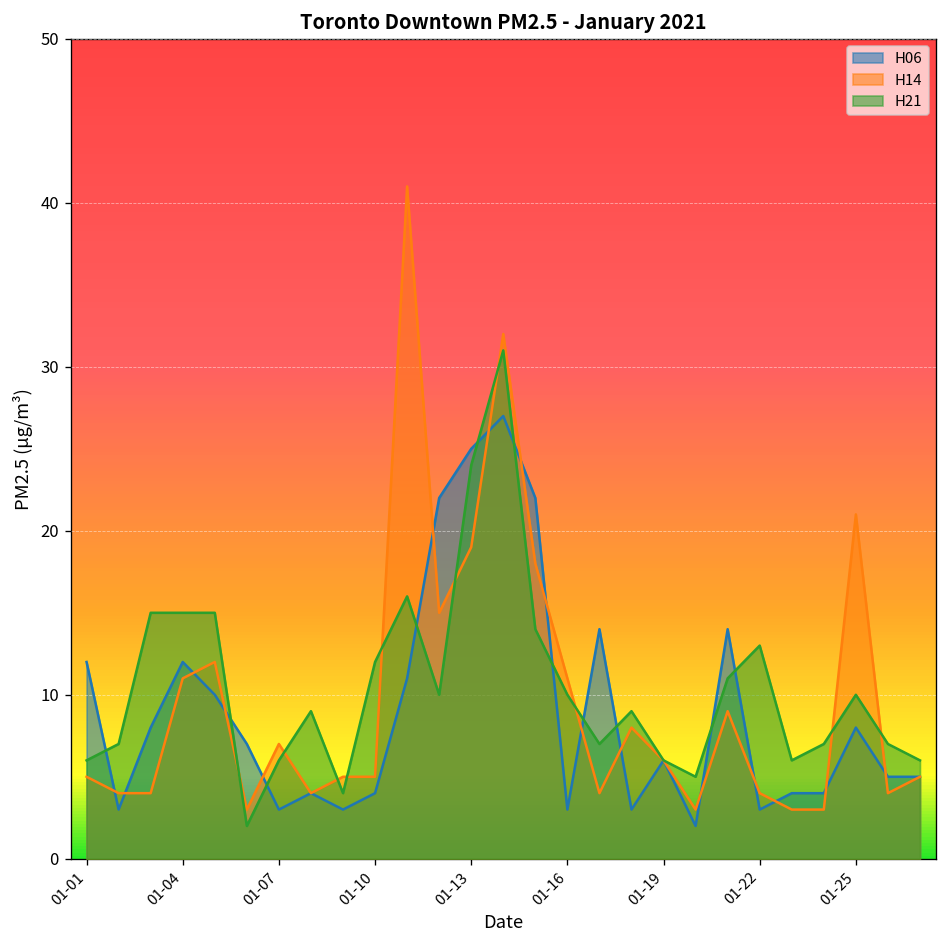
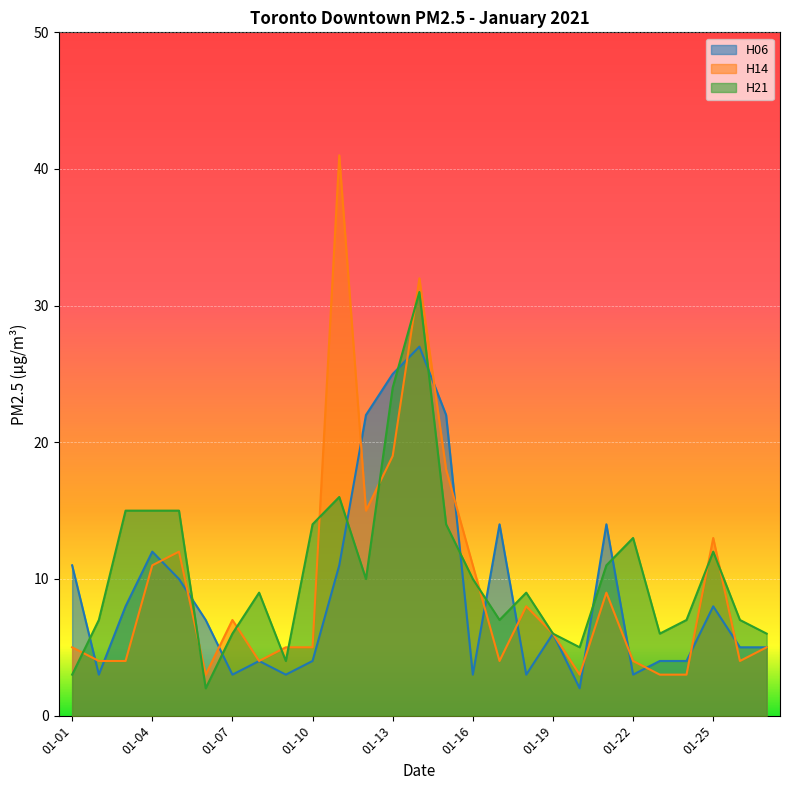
H06, 01-01: 12 -> 11
H21, 01-01: 6 -> 3
H21, 01-10: 12 -> 14
H14, 01-25: 21 -> 13
H21, 01-25: 10 -> 12
